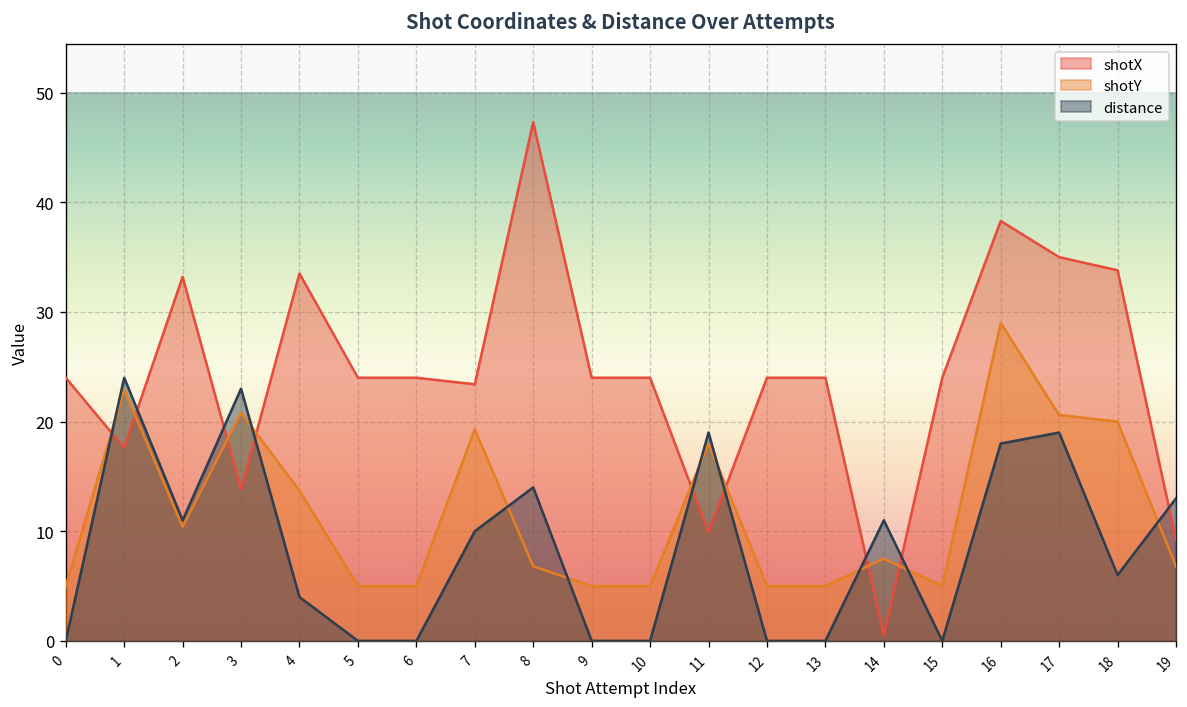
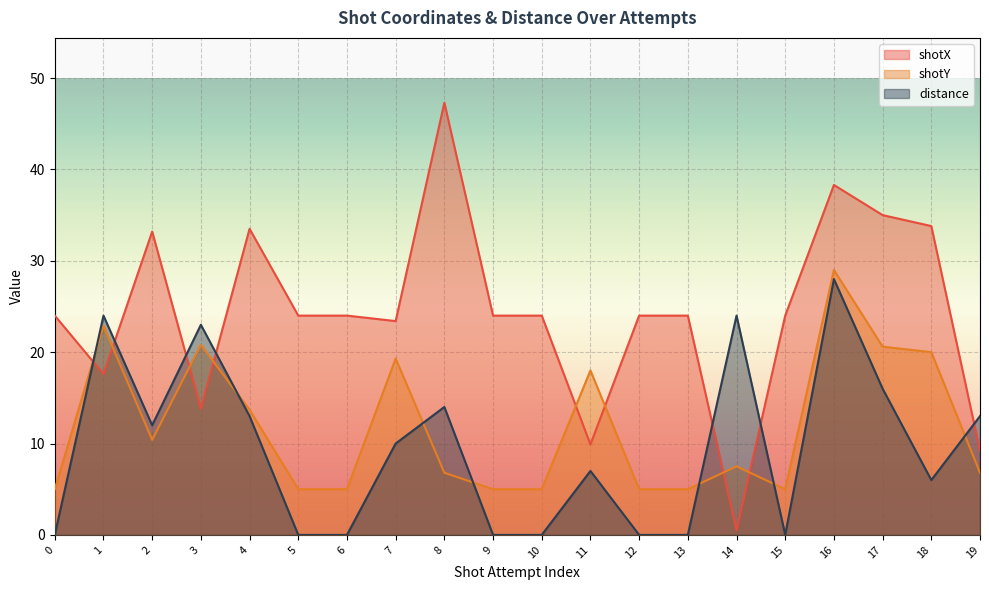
distance, 2: 11 -> 12
distance, 4: 4 -> 13
distance, 11: 19 -> 7
distance, 14: 11 -> 24
distance, 16: 18 -> 28
distance, 17: 19 -> 16
